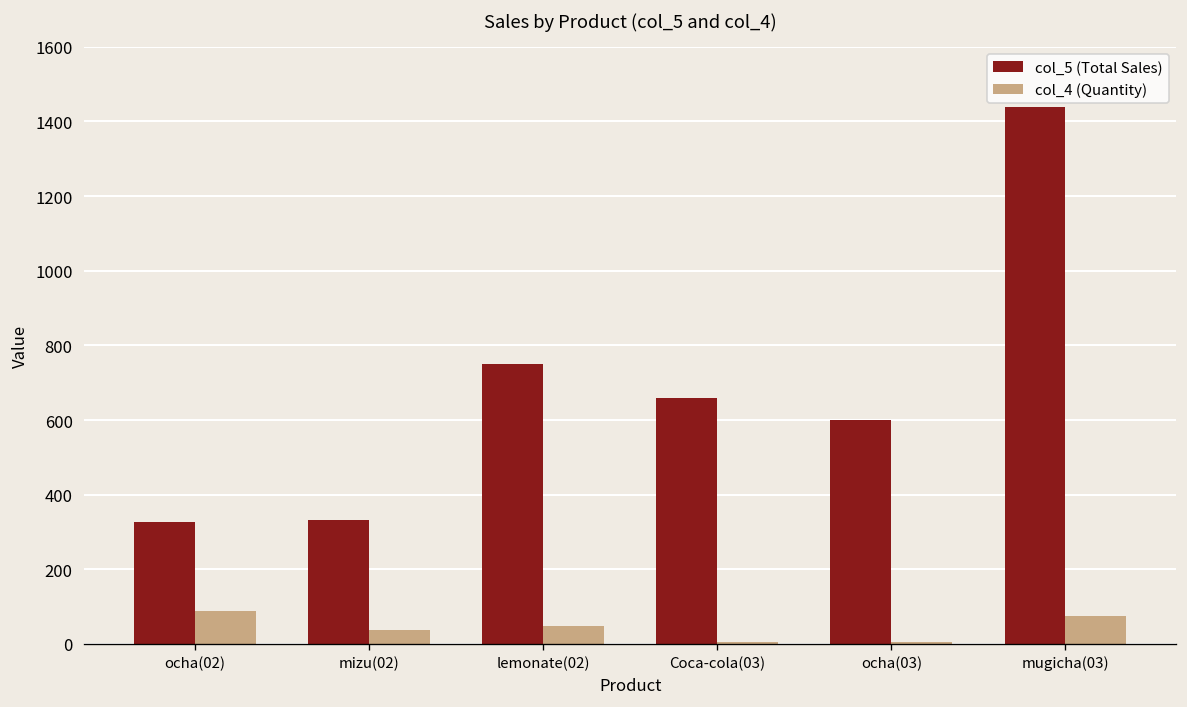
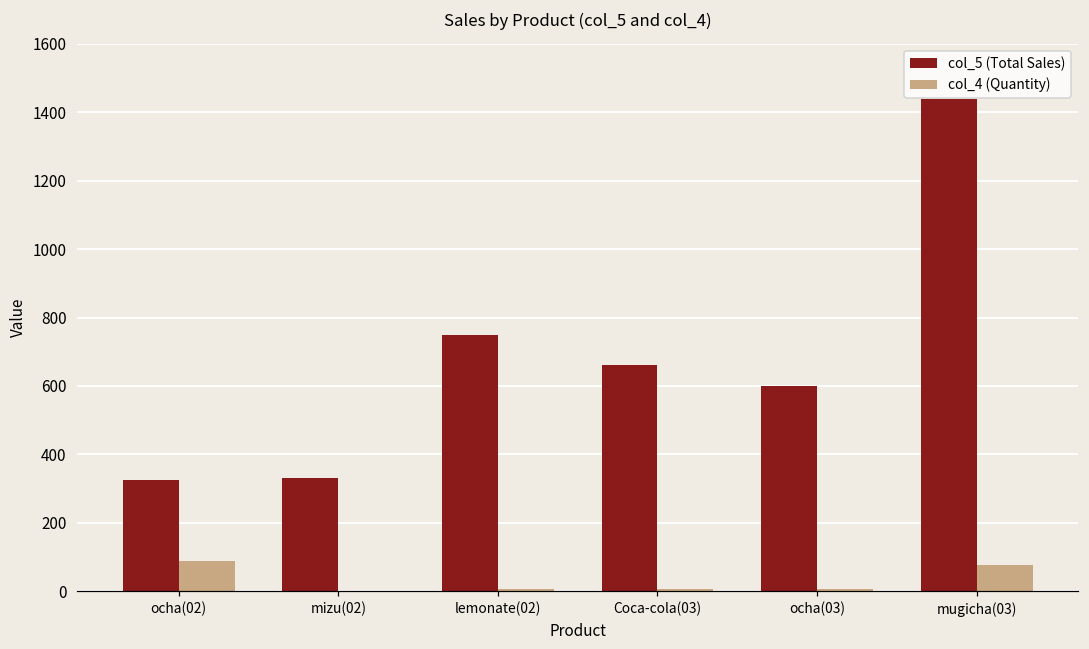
col_4 (Quantity), mizu(02): 40 -> 0
col_4 (Quantity), lemonate(02): 50 -> 10
